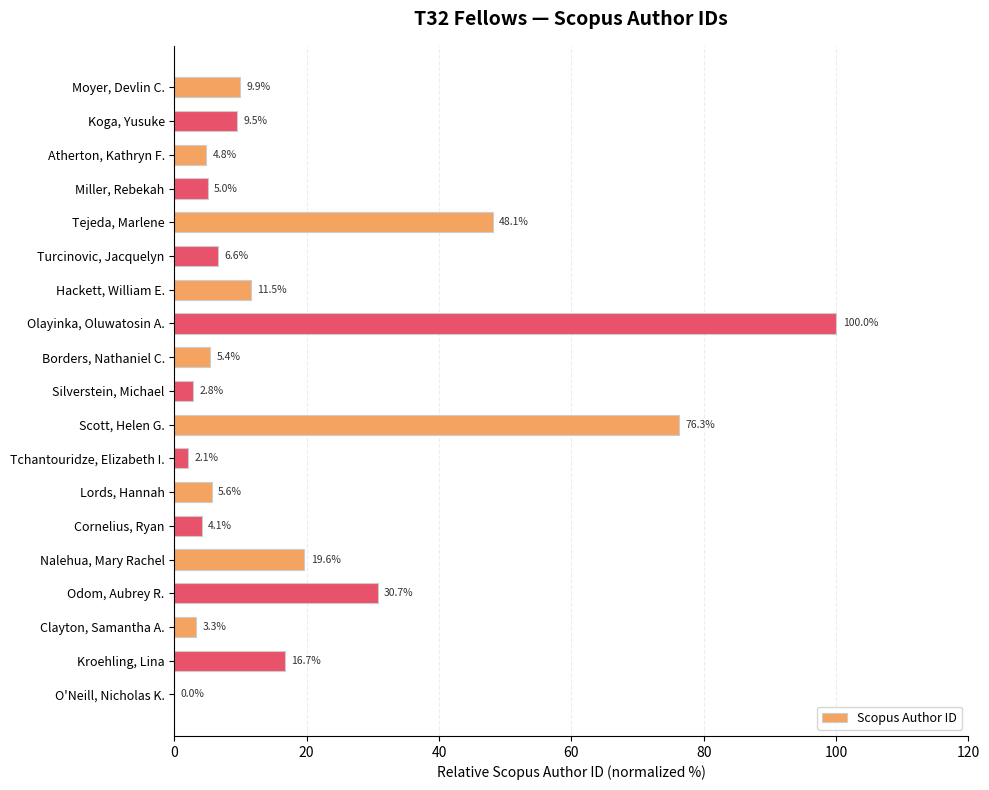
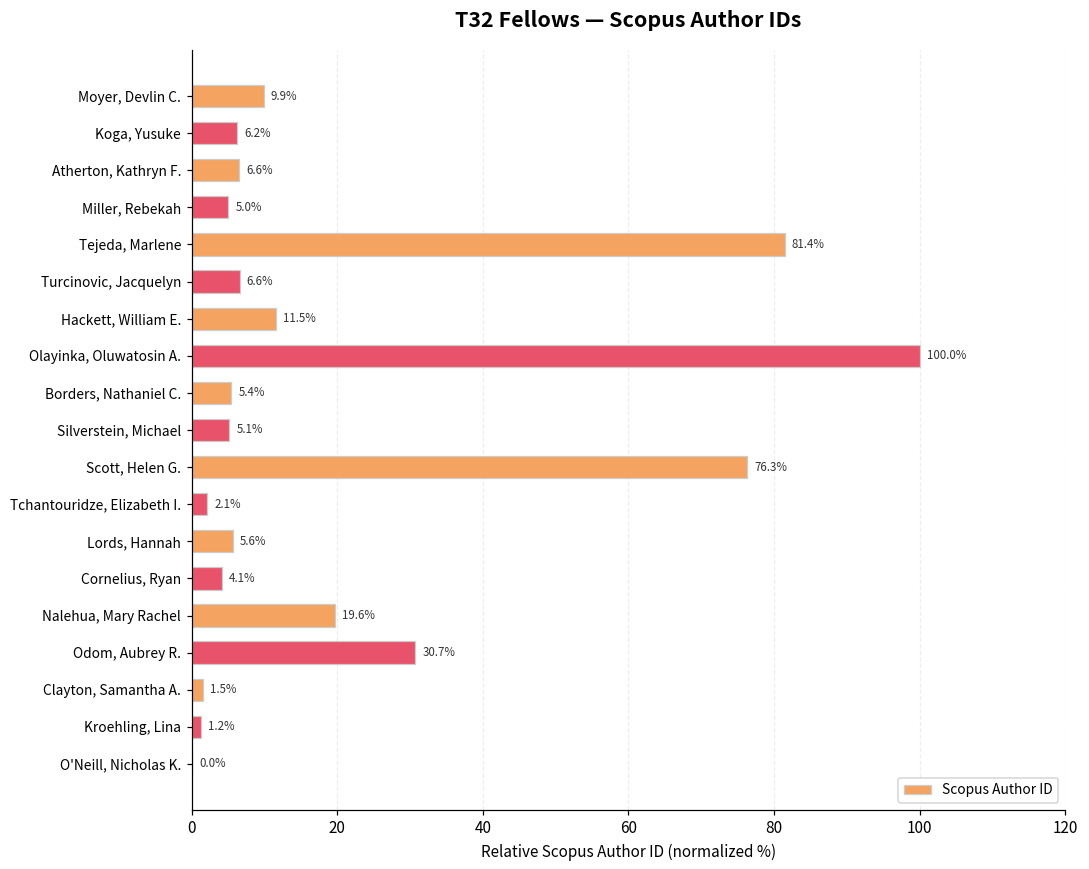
Koga, Yusuke: 9.5% -> 6.2%
Atherton, Kathryn F.: 4.8% -> 6.6%
Tejeda, Marlene: 48.1% -> 81.4%
Silverstein, Michael: 2.8% -> 5.1%
Clayton, Samantha A.: 3.3% -> 1.5%
Kroehling, Lina: 16.7% -> 1.2%
